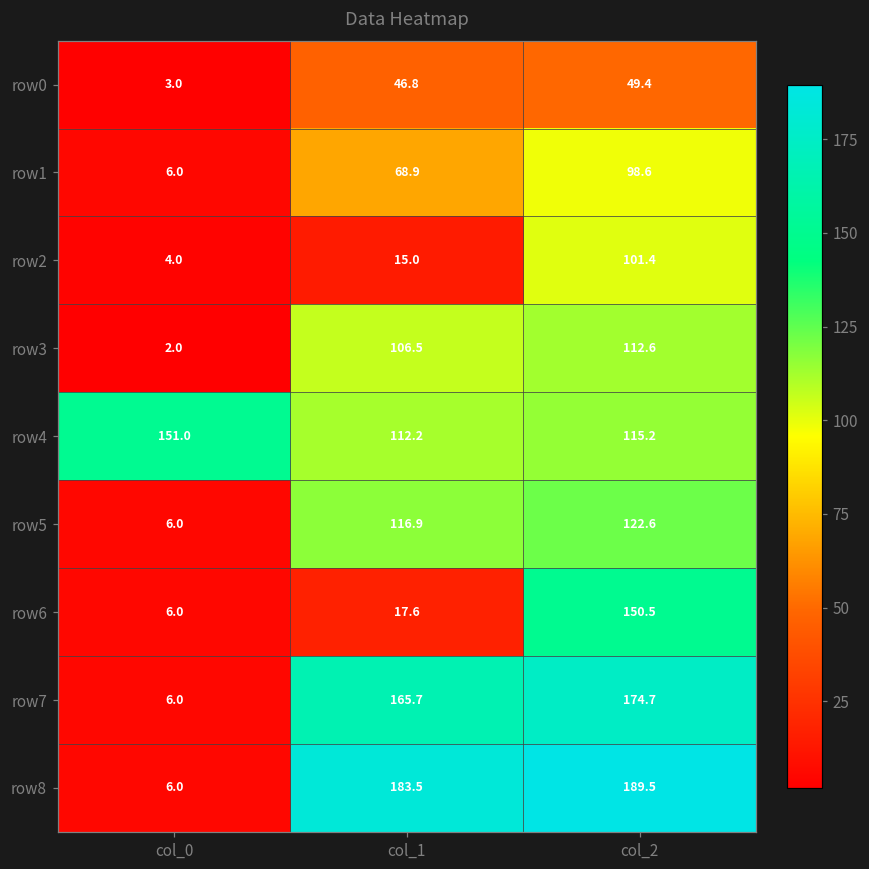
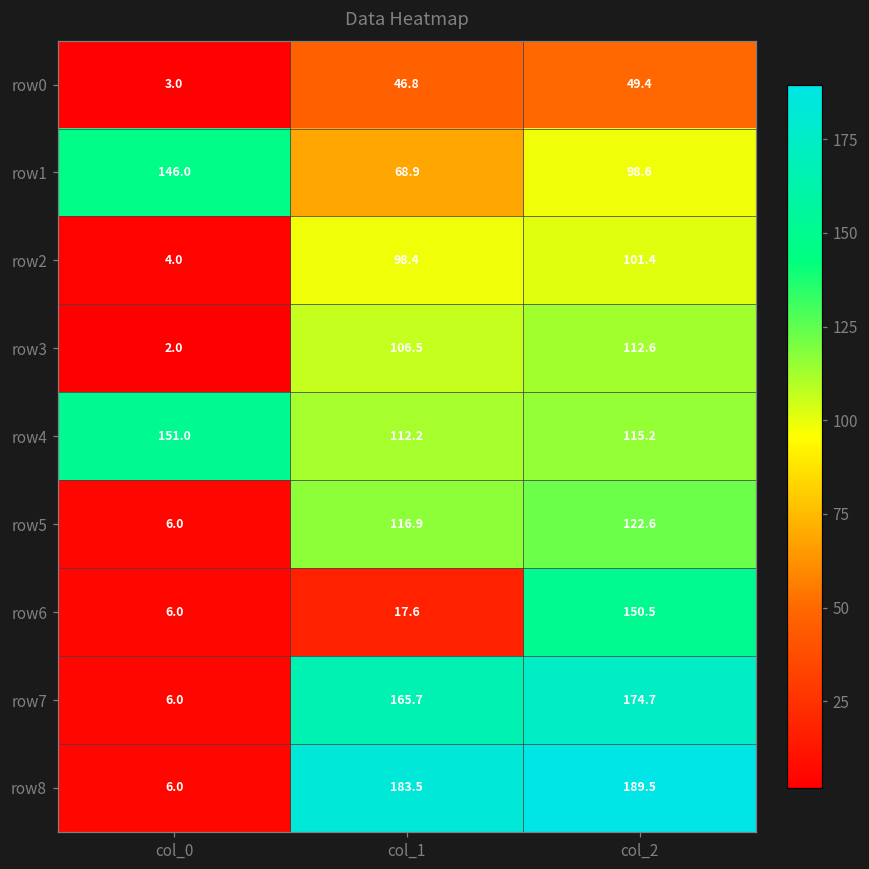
row1, col_0: 6.0 -> 146.0
row2, col_1: 15.0 -> 98.4
